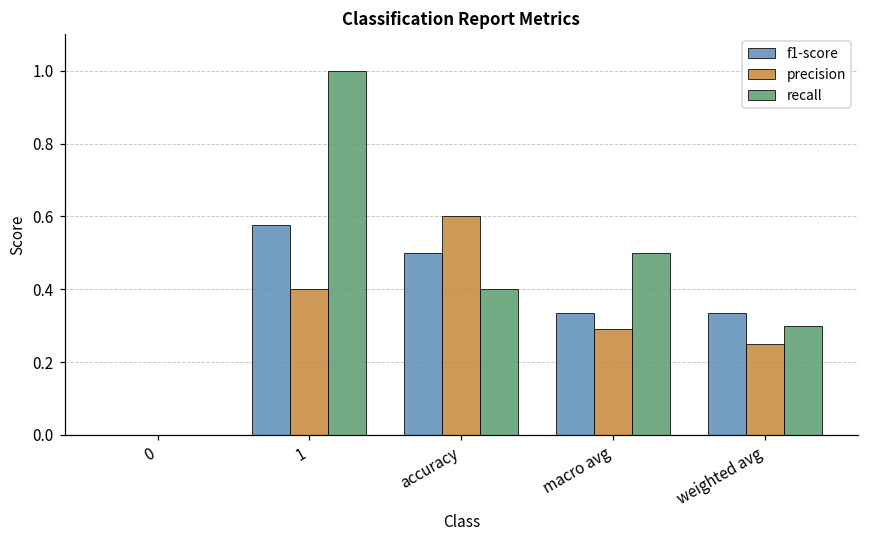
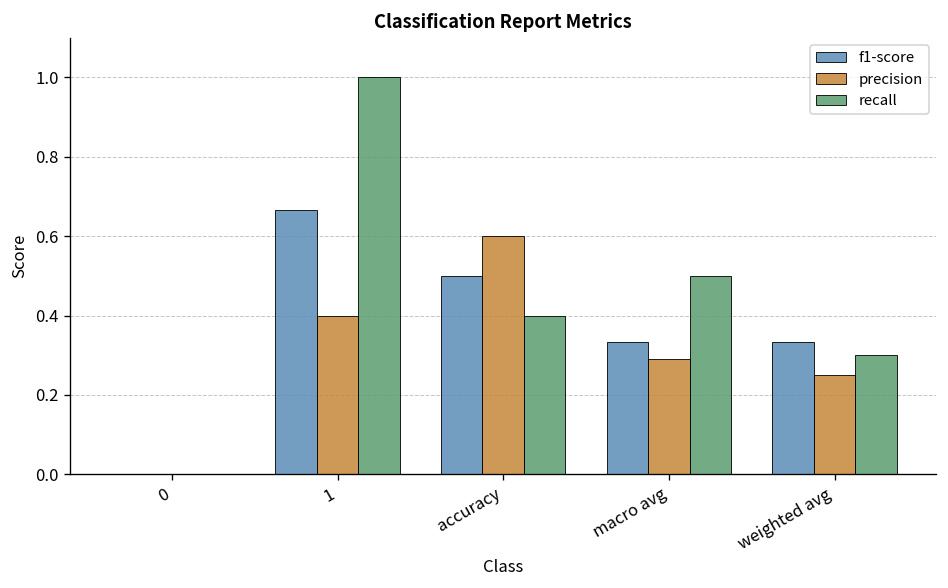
f1-score, 1: 0.58 -> 0.67
